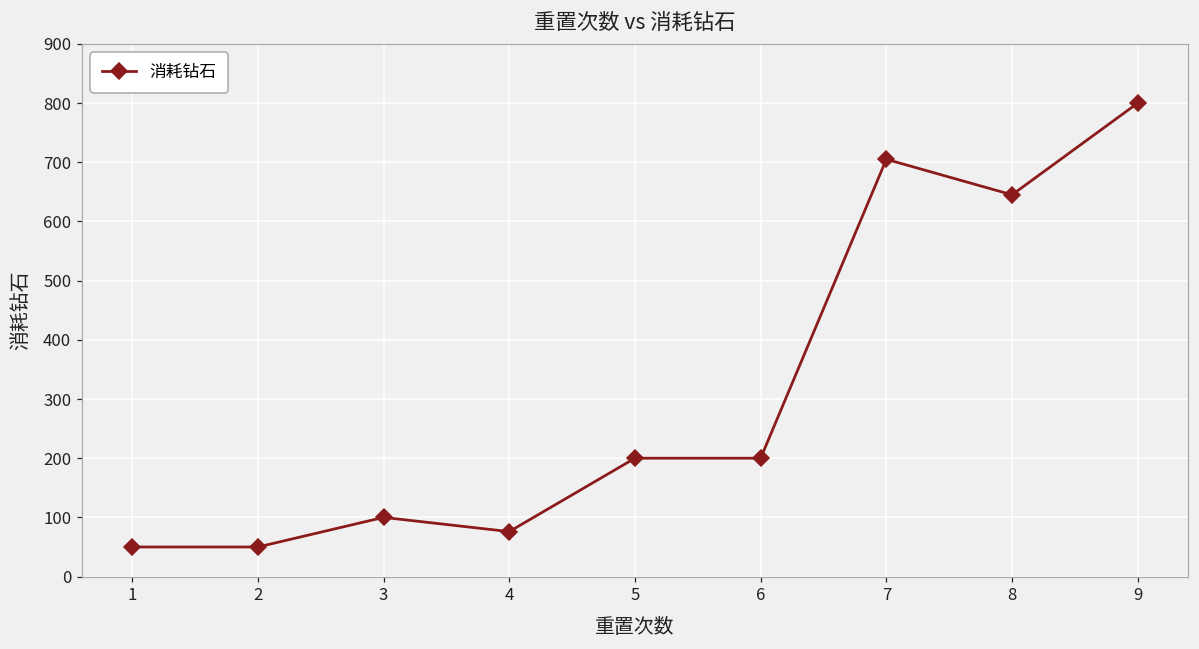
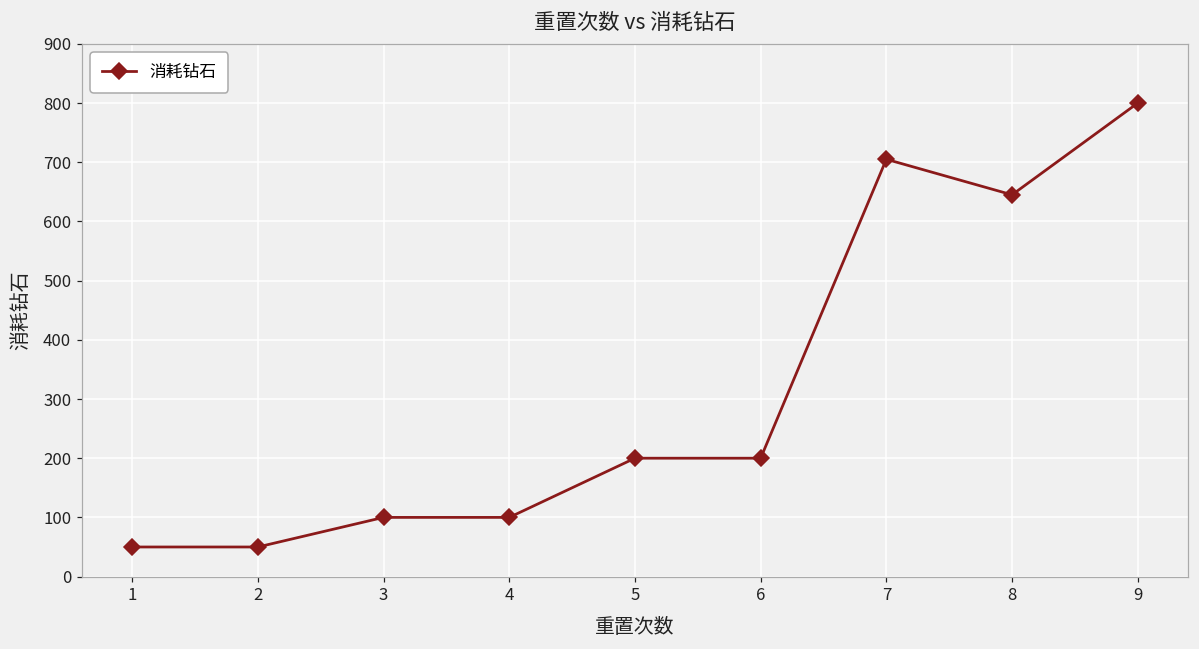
4: 80 -> 100
